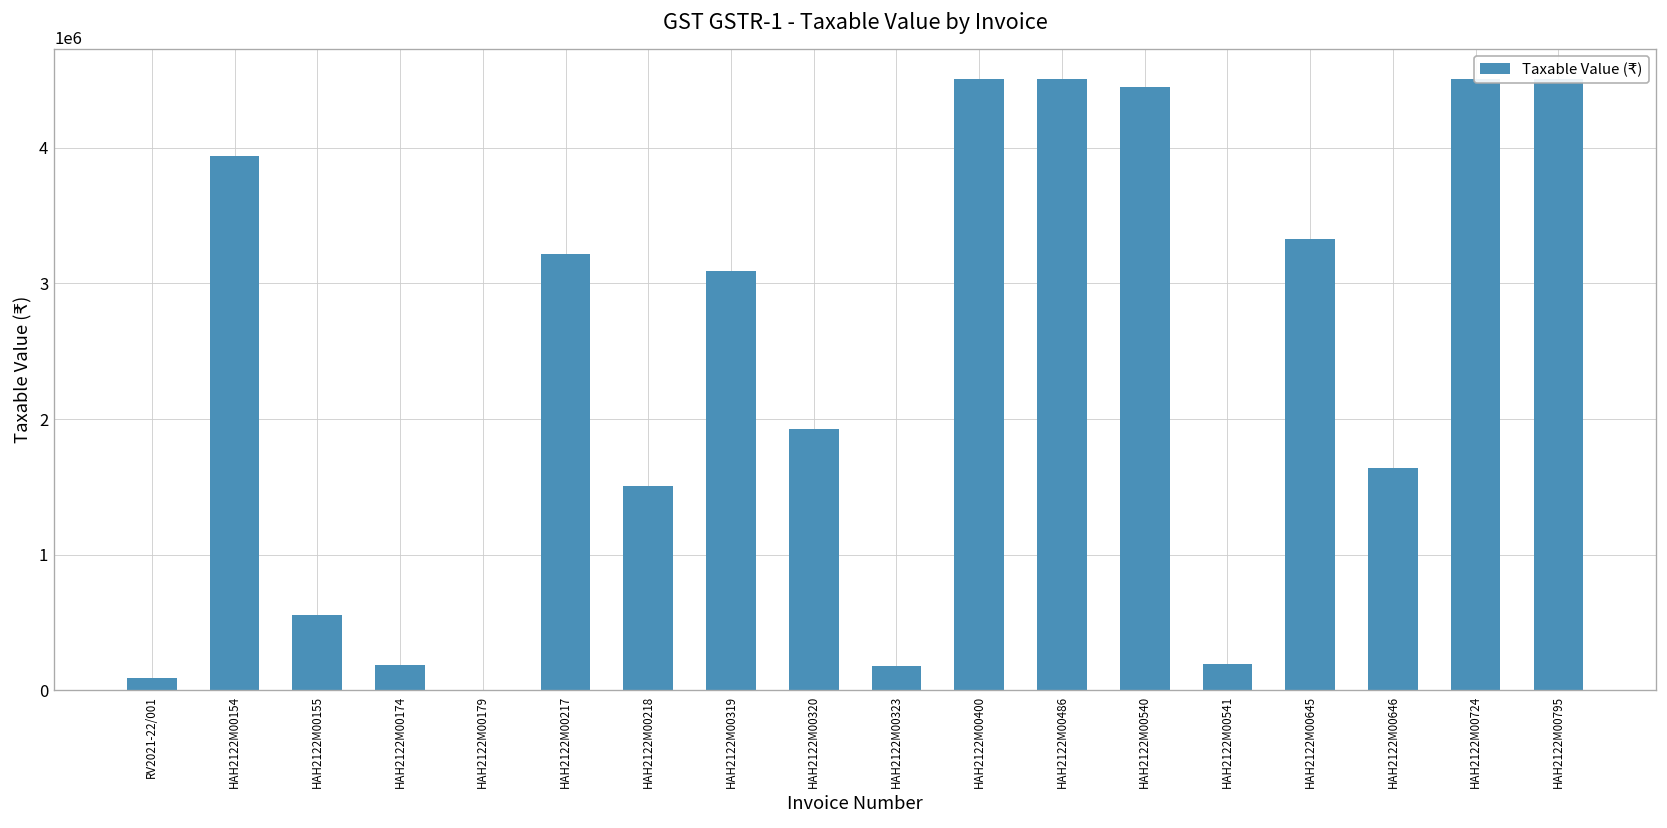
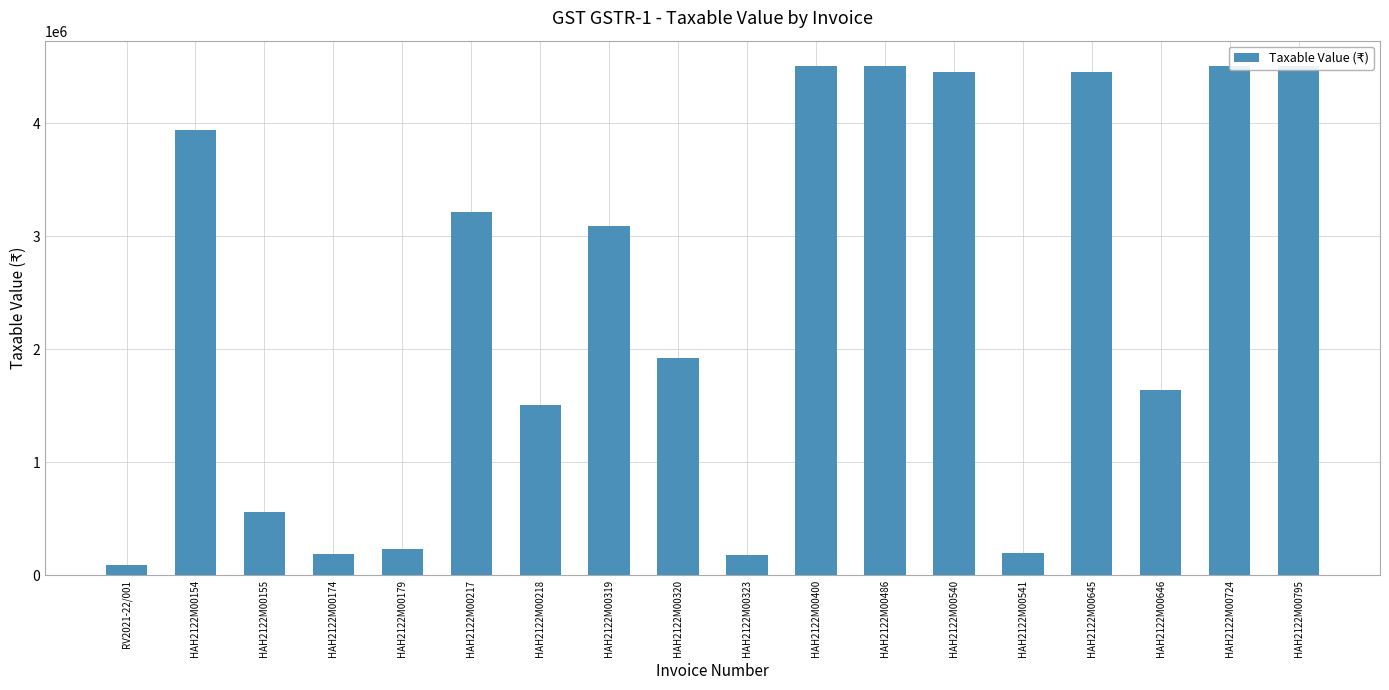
HAH2122M00179: 10000 -> 240000
HAH2122M00645: 3330000 -> 4450000
